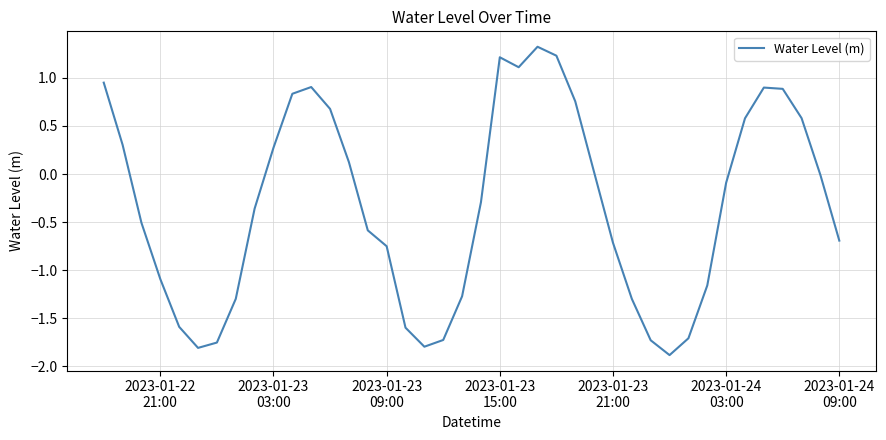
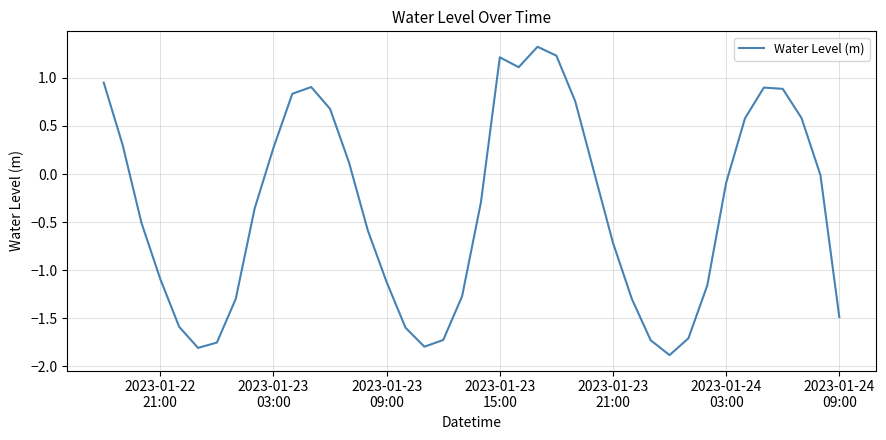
2023-01-23 09:00: -0.8 -> -1.1
2023-01-24 09:00: -0.7 -> -1.5
